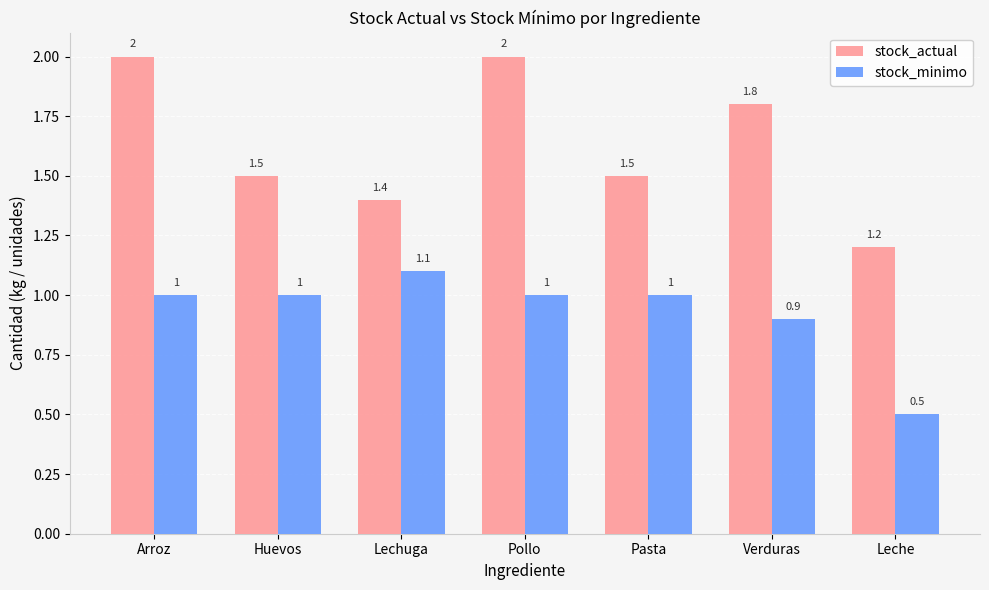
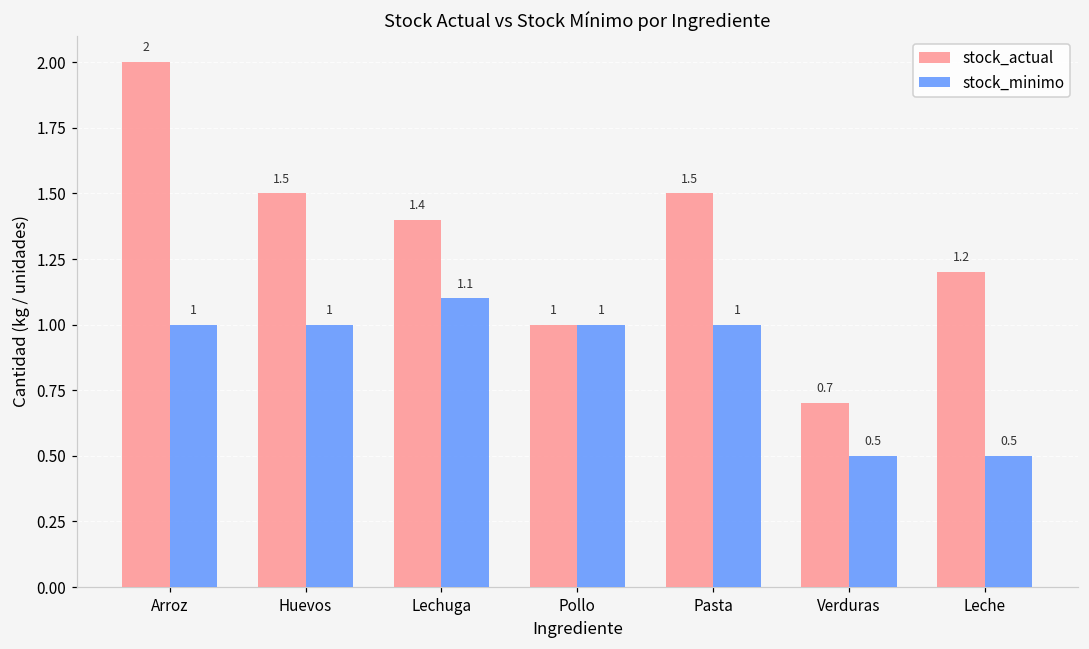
stock_actual, Pollo: 2 -> 1
stock_actual, Verduras: 1.8 -> 0.7
stock_minimo, Verduras: 0.9 -> 0.5
